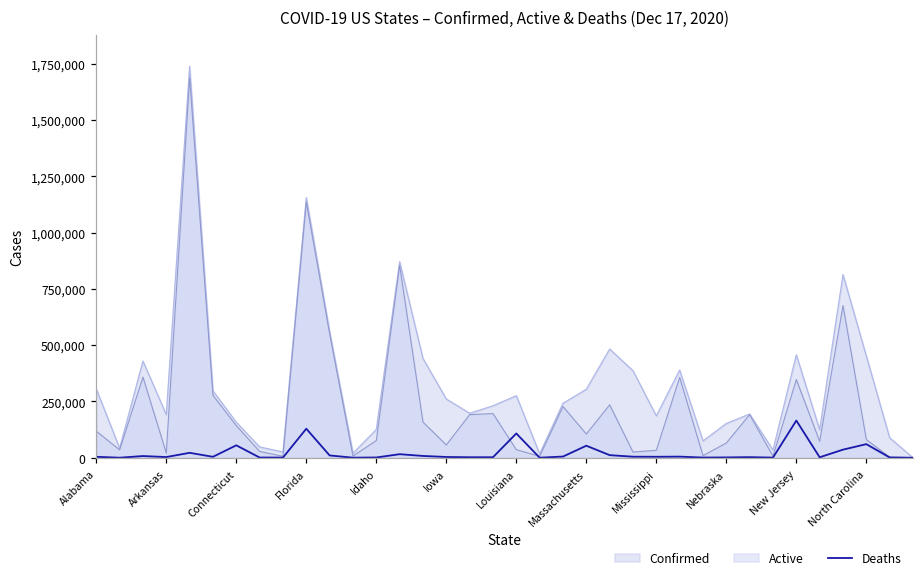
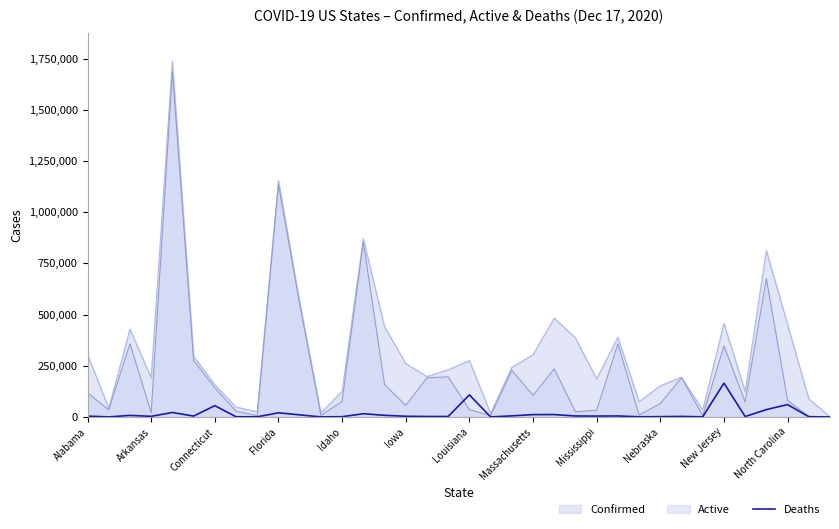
Deaths, Florida: 130,000 -> 20,000
Deaths, Massachusetts: 50,000 -> 10,000
